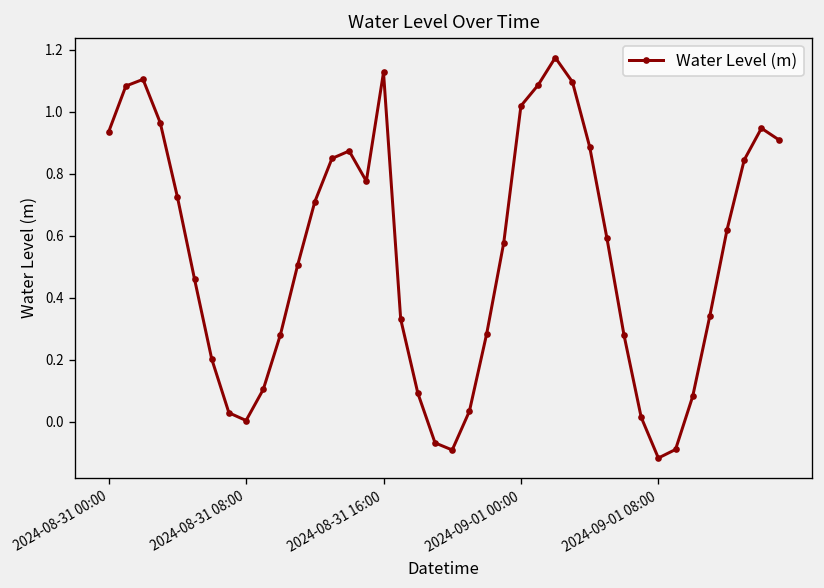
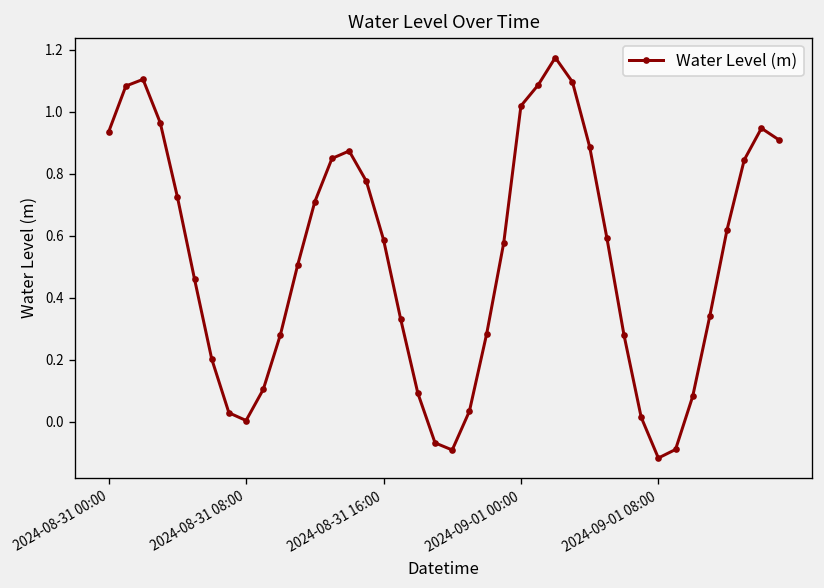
2024-08-31 16:00: 1.13 -> 0.59
